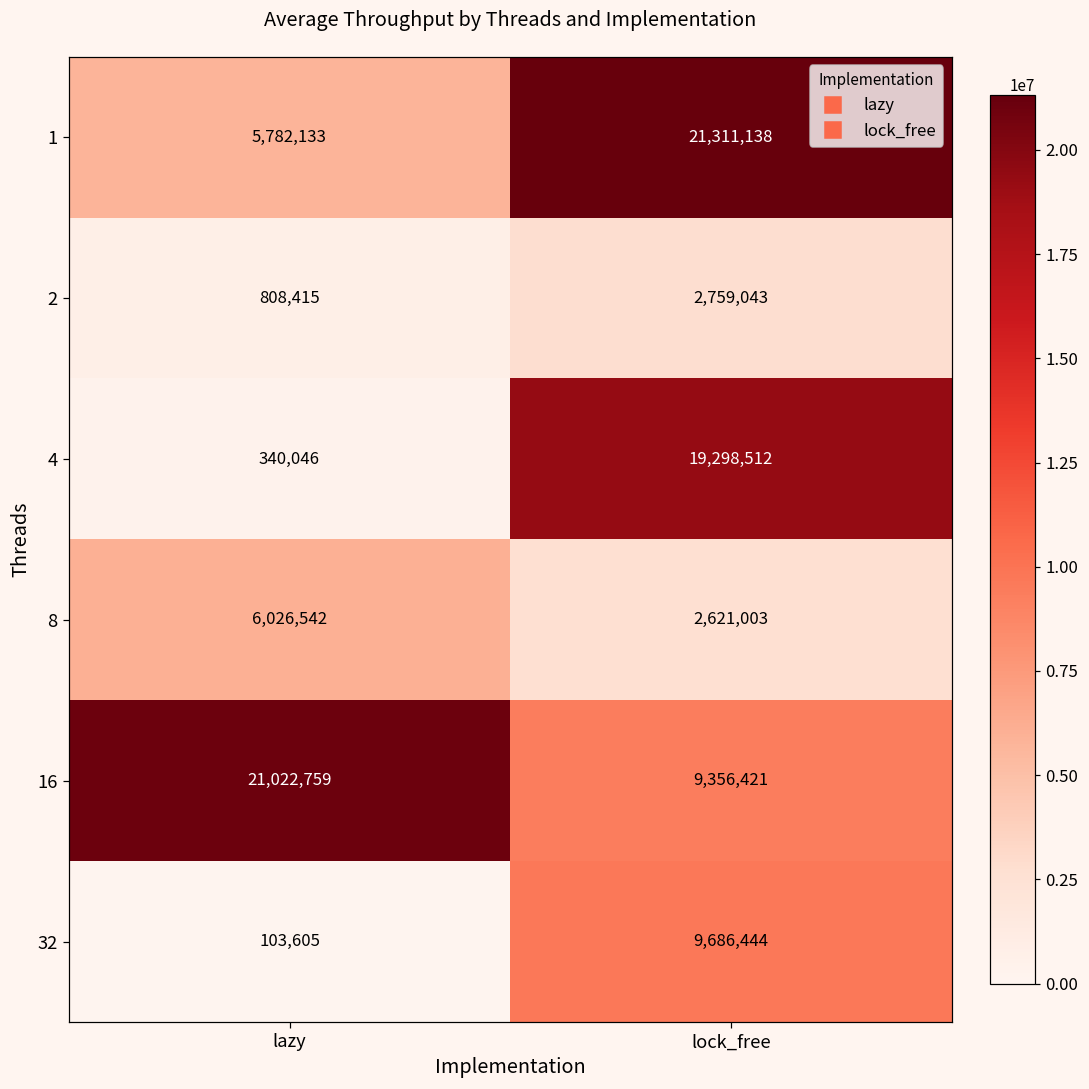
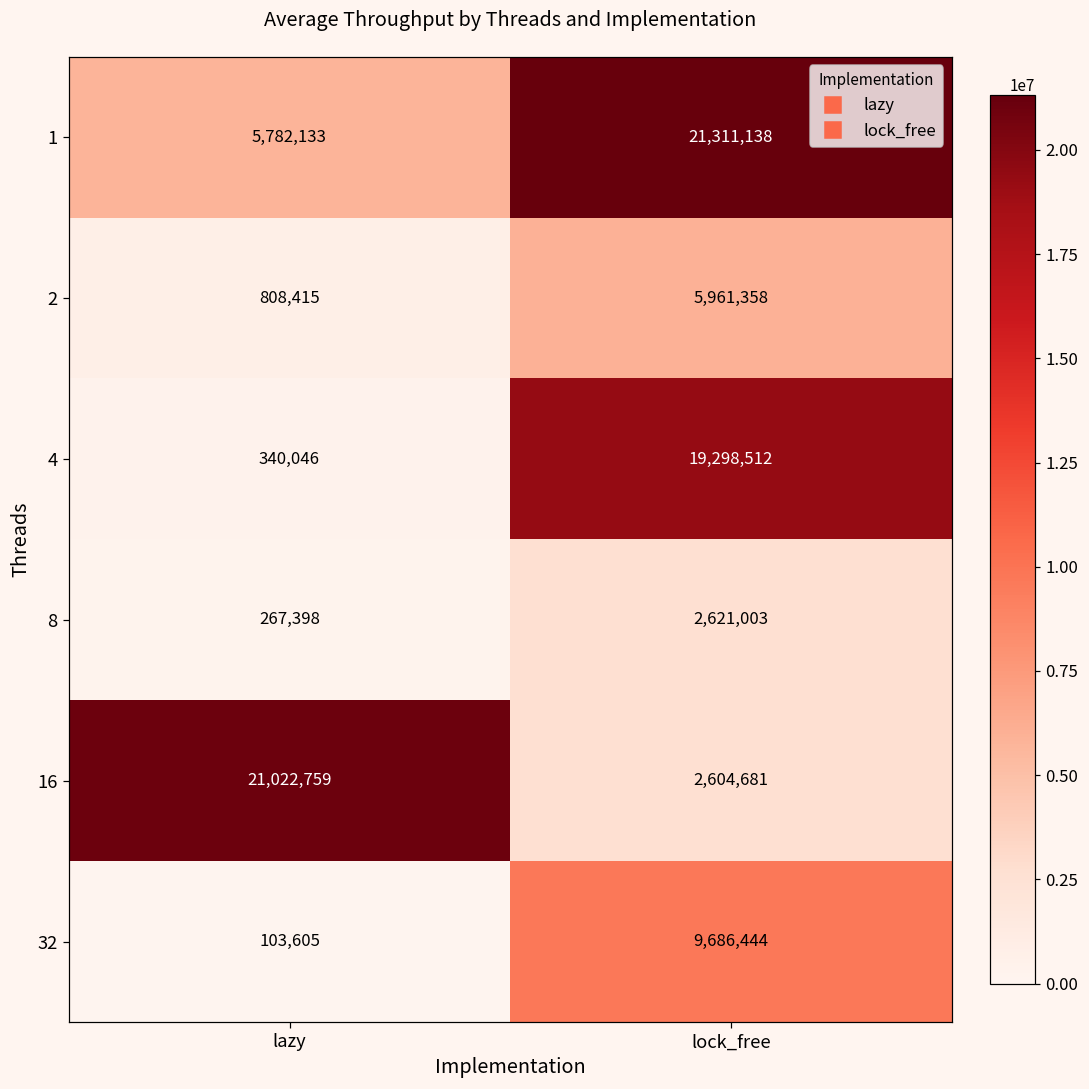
2, lock_free: 2,759,043 -> 5,961,358
8, lazy: 6,026,542 -> 267,398
16, lock_free: 9,356,421 -> 2,604,681
